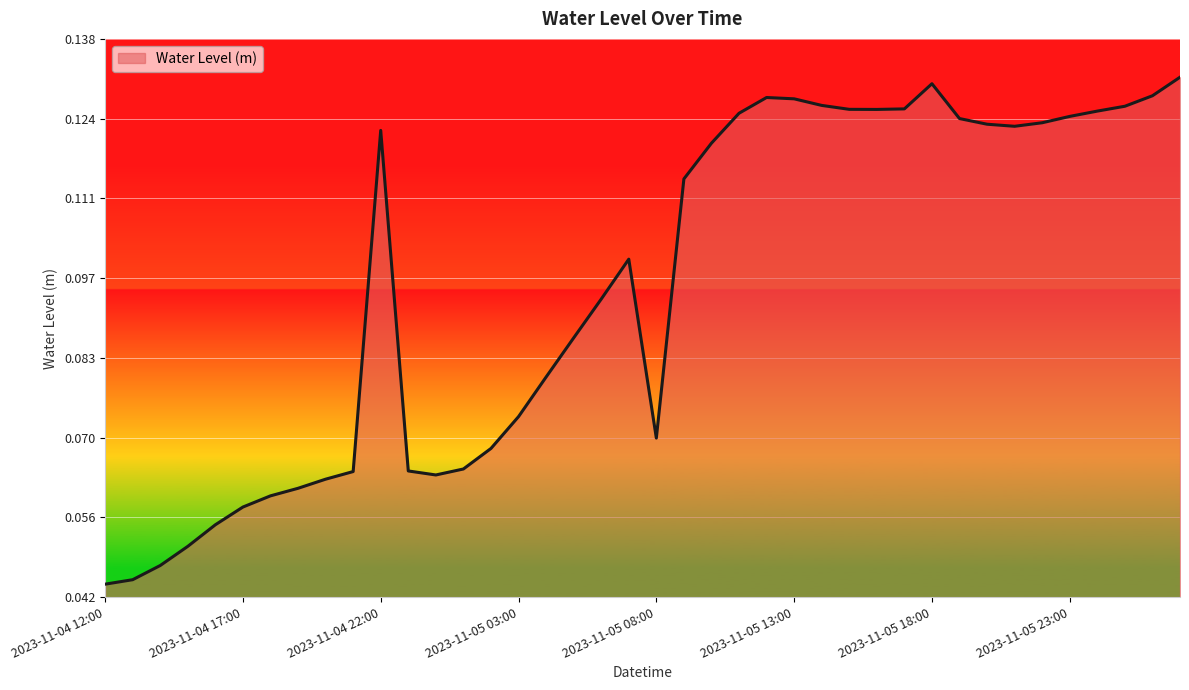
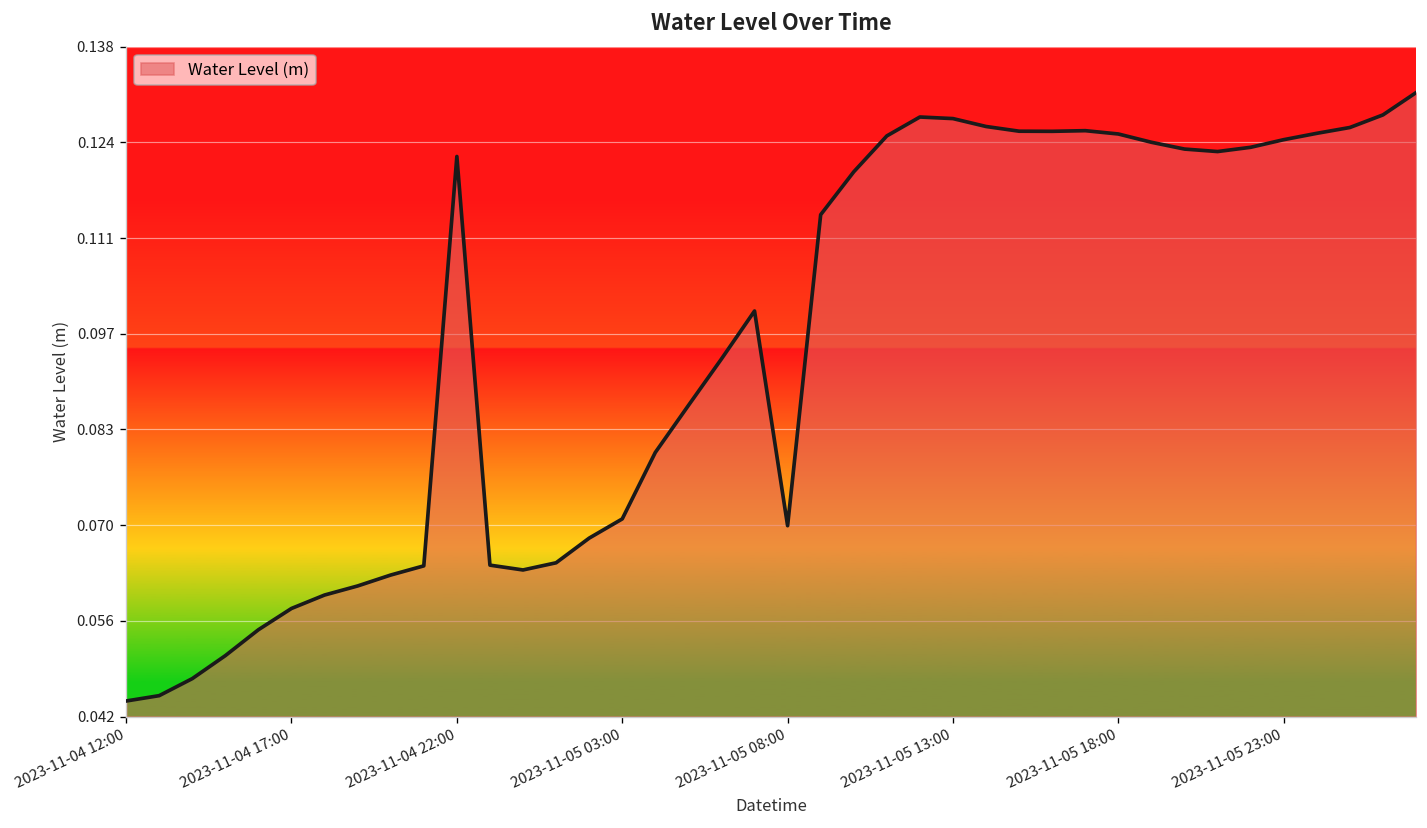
2023-11-05 03:00: 0.073 -> 0.070
2023-11-05 18:00: 0.130 -> 0.125
